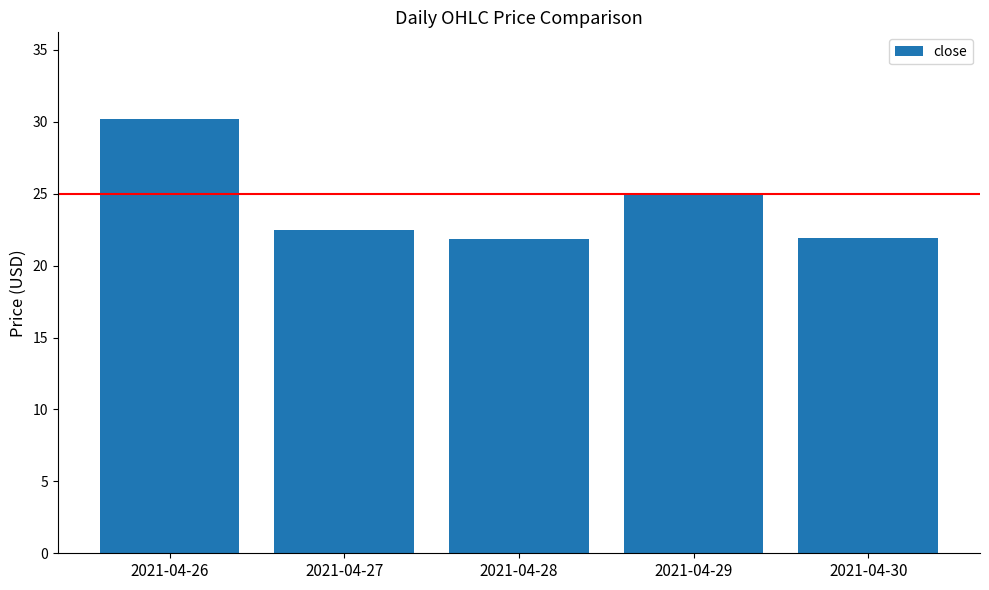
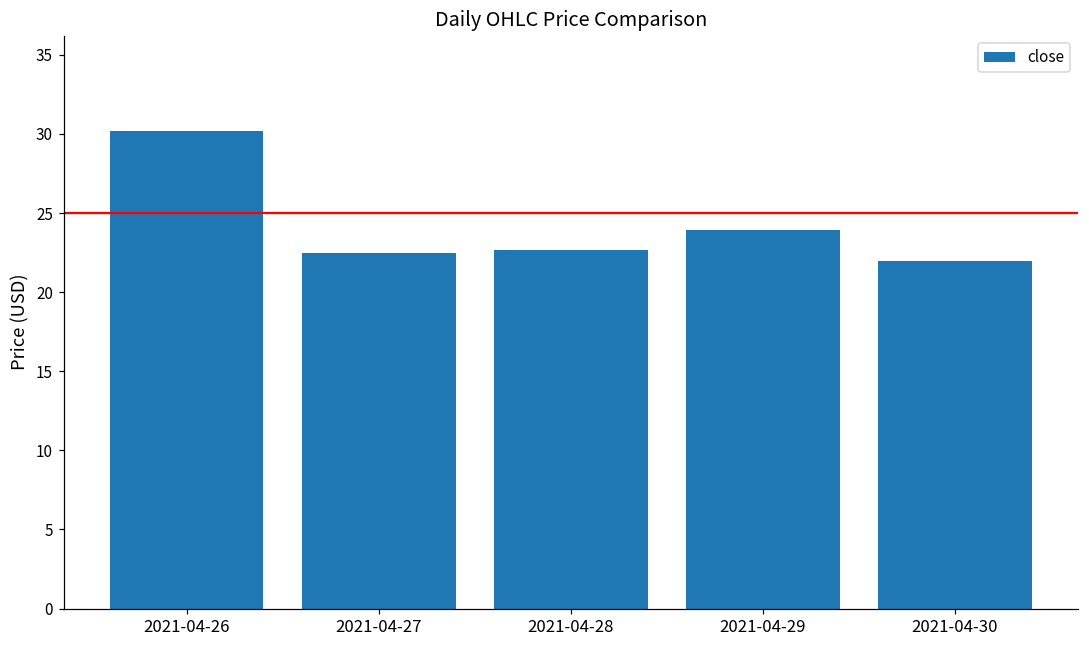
2021-04-28: 21.9 -> 22.7
2021-04-29: 25.0 -> 23.9
